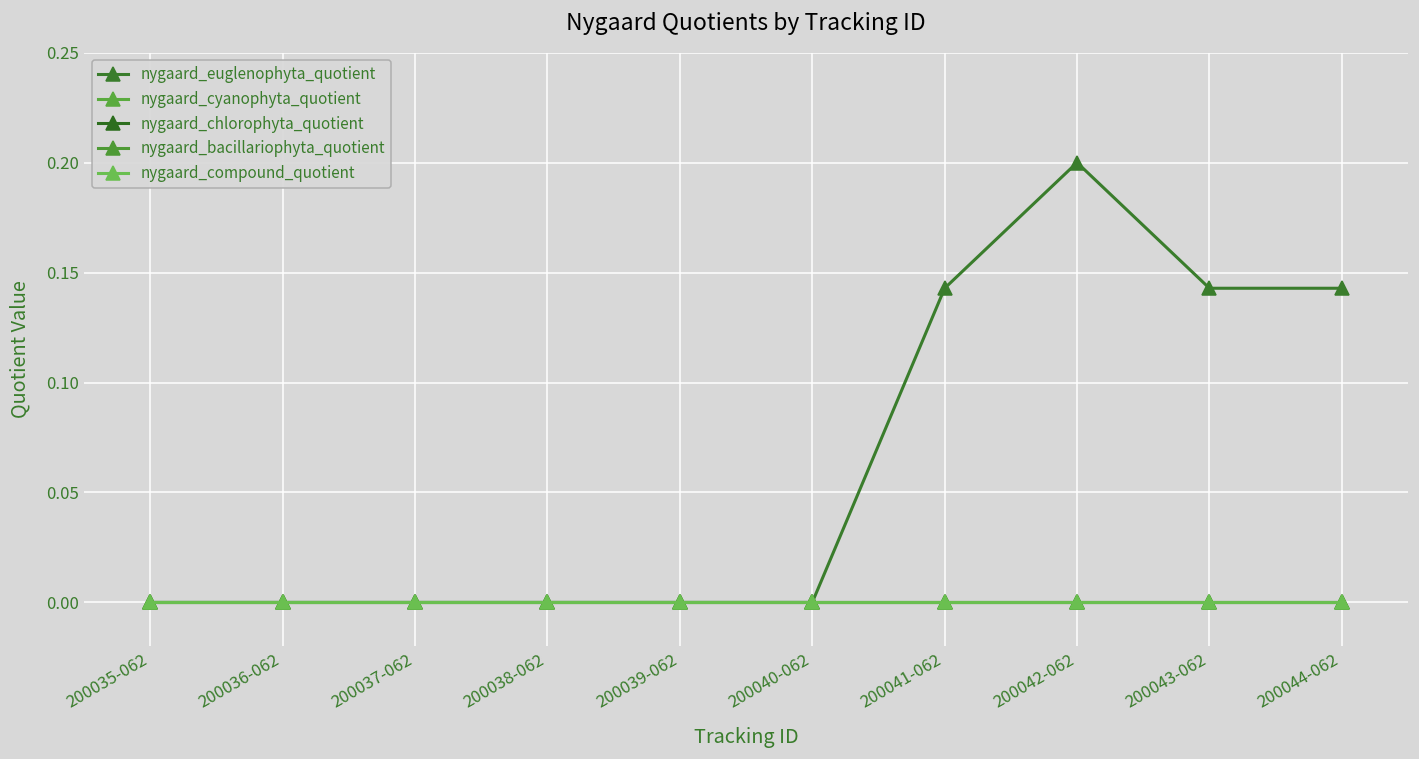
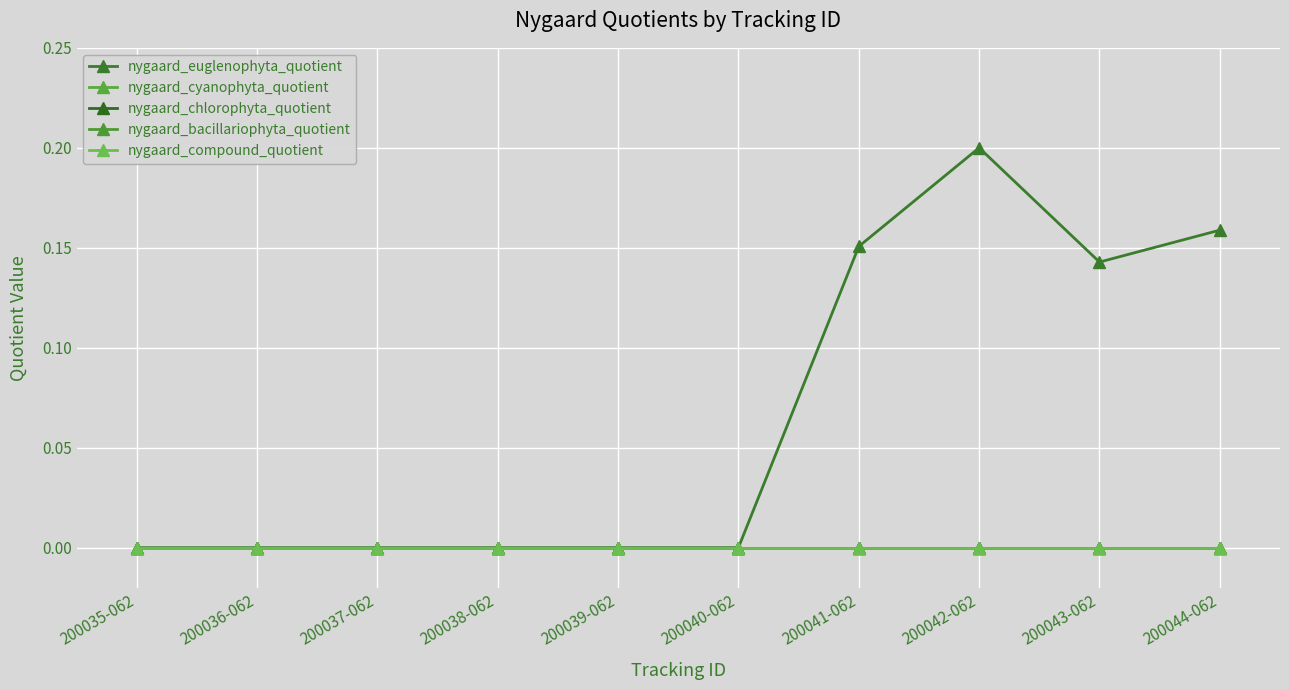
nygaard_euglenophyta_quotient, 200041-062: 0.143 -> 0.151
nygaard_euglenophyta_quotient, 200044-062: 0.143 -> 0.159
